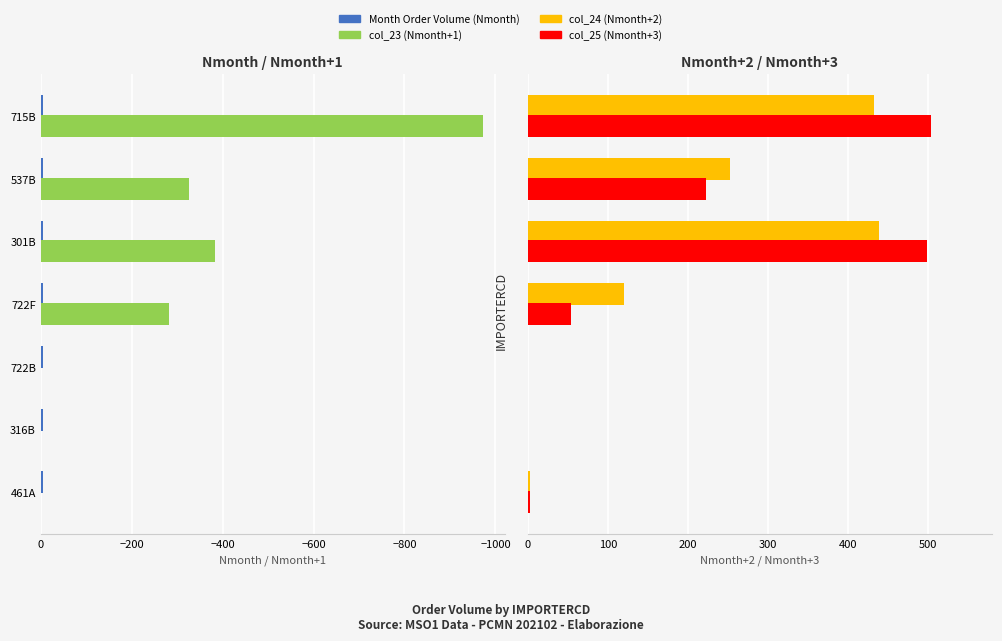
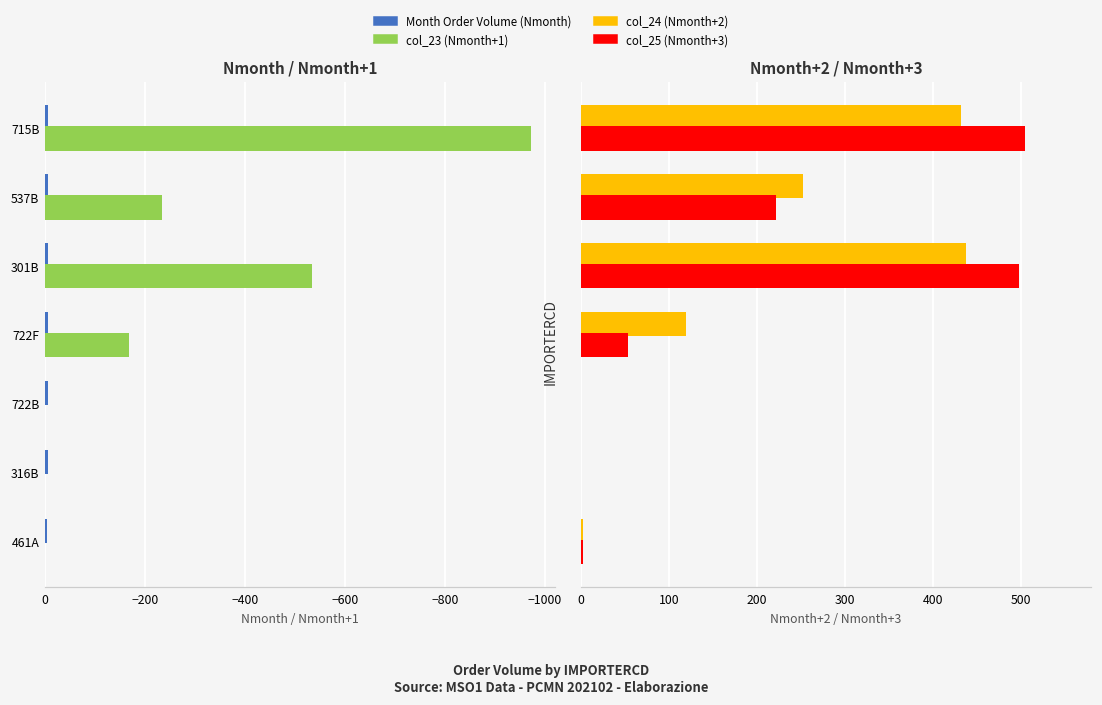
Nmonth / Nmonth+1, col_23 (Nmonth+1), 537B: -330 -> -230
Nmonth / Nmonth+1, col_23 (Nmonth+1), 301B: -380 -> -530
Nmonth / Nmonth+1, col_23 (Nmonth+1), 722F: -280 -> -170
